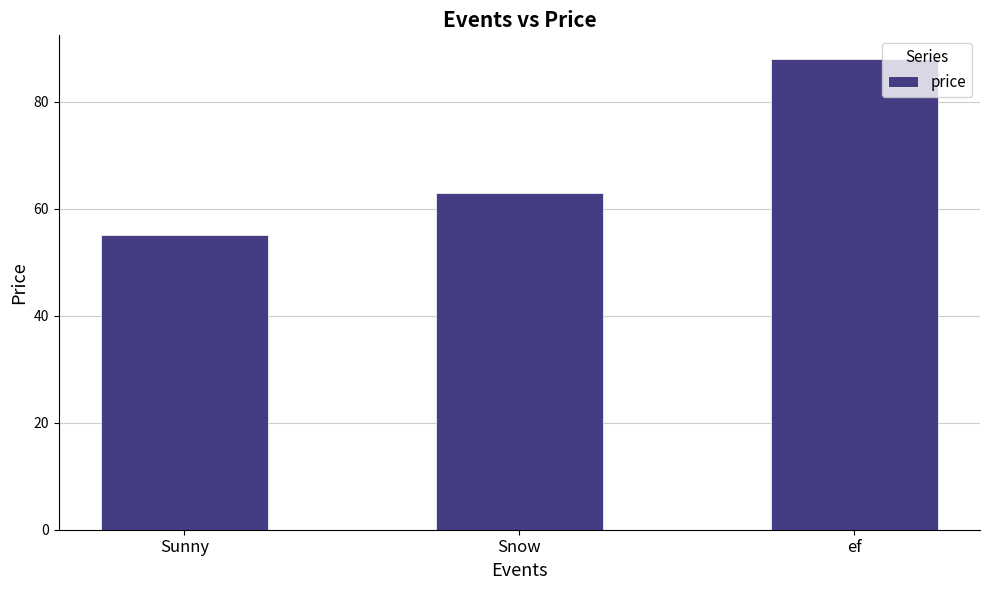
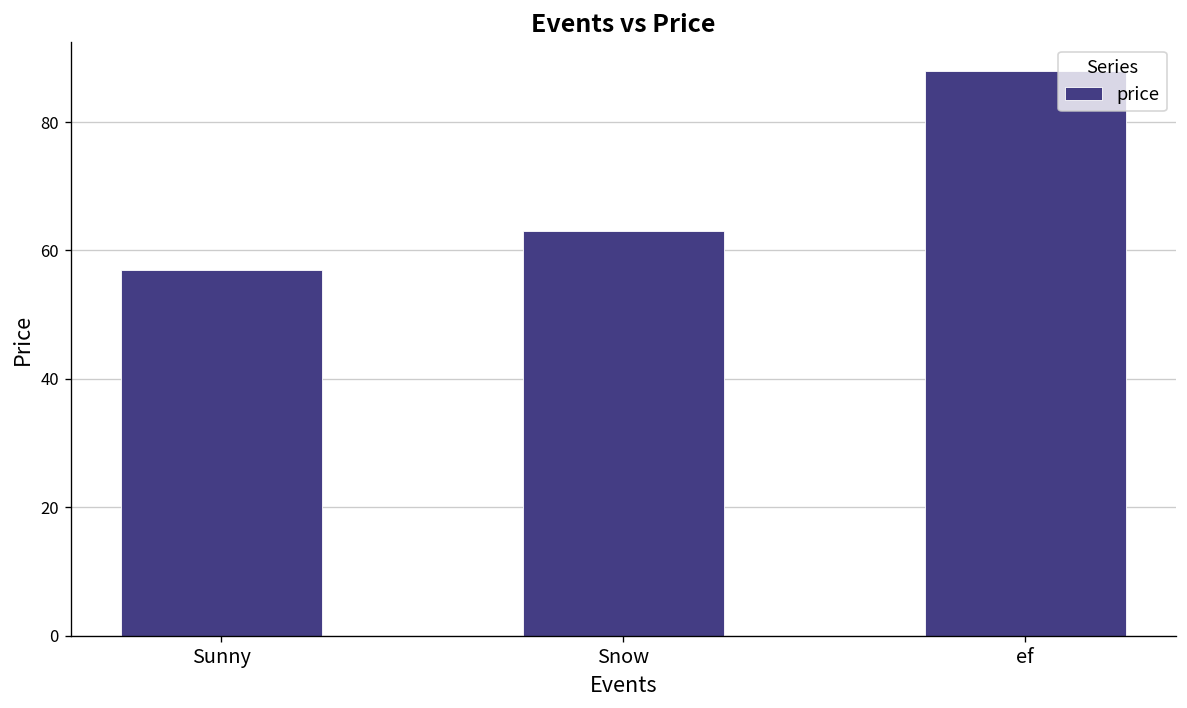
Sunny: 55 -> 57
